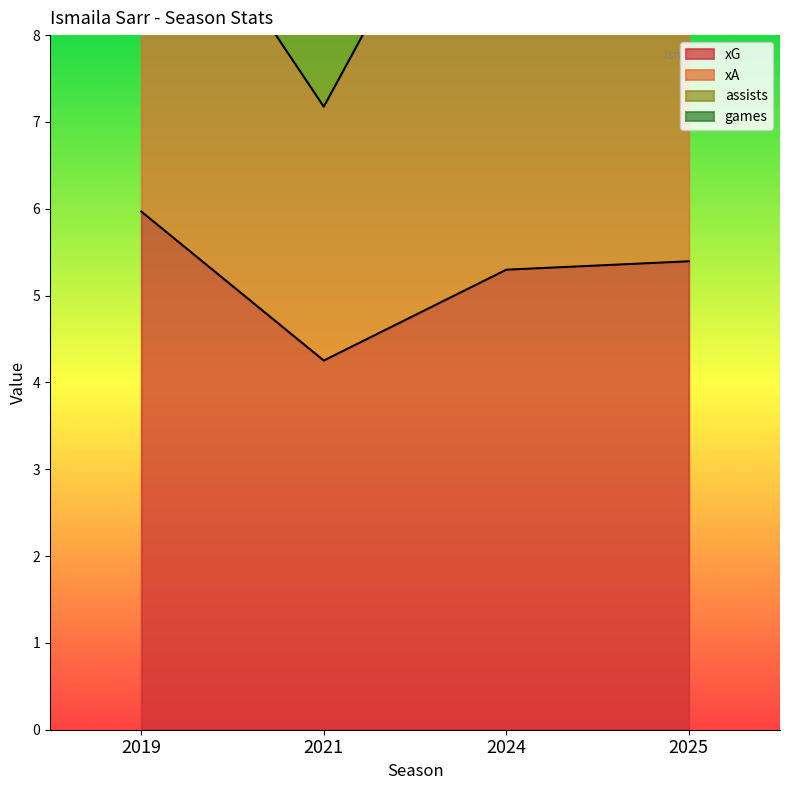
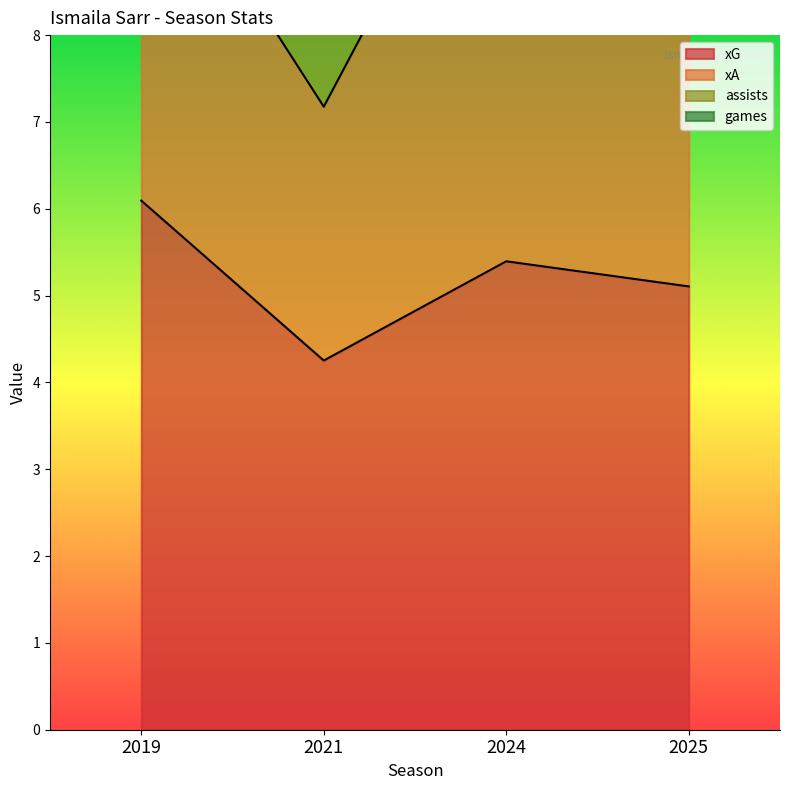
xG, 2019: 6.0 -> 6.1
xG, 2024: 5.3 -> 5.4
xG, 2025: 5.4 -> 5.1
